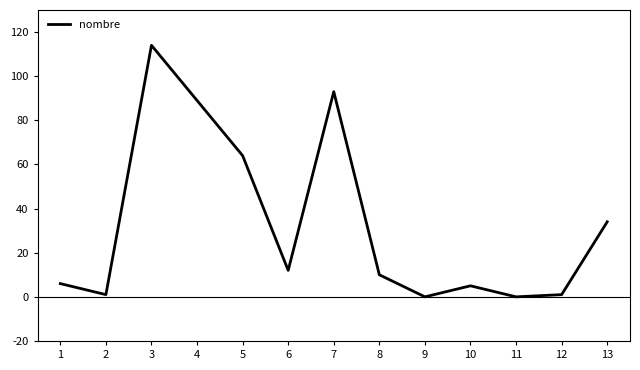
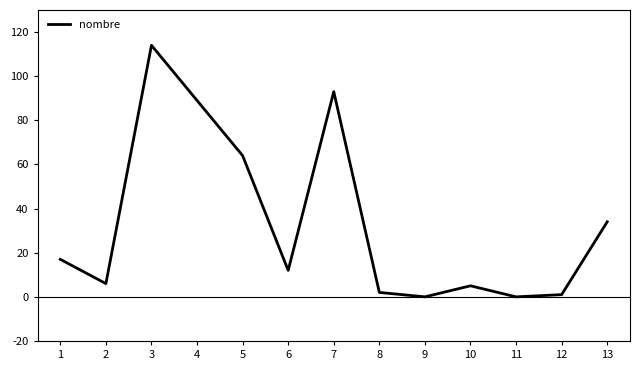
1: 6 -> 17
2: 1 -> 6
8: 10 -> 2
